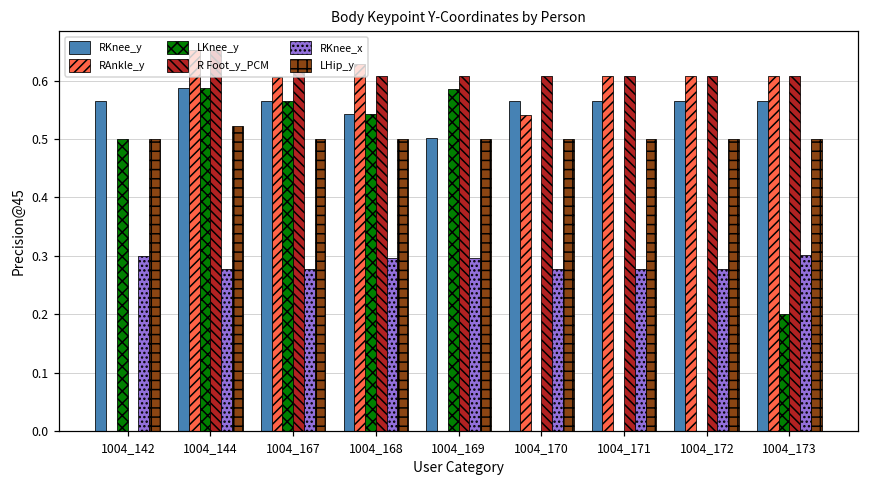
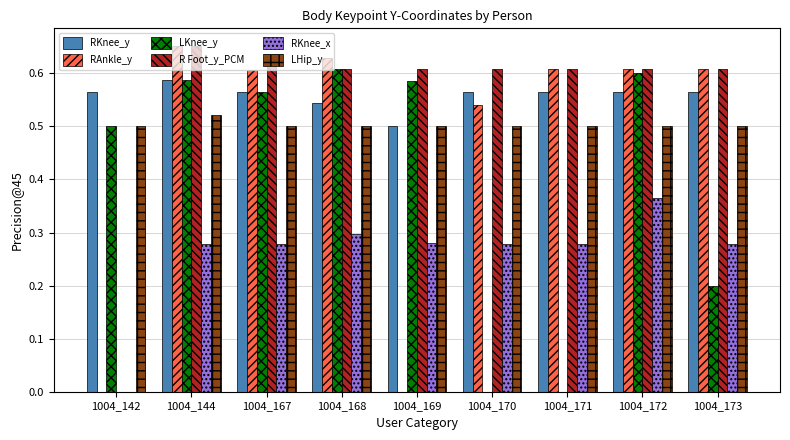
RKnee_x, 1004_142: 0.3 -> 0.0
LKnee_y, 1004_168: 0.54 -> 0.61
RKnee_x, 1004_169: 0.30 -> 0.28
LKnee_y, 1004_172: 0.0 -> 0.6
RKnee_x, 1004_172: 0.28 -> 0.37
RKnee_x, 1004_173: 0.30 -> 0.28
